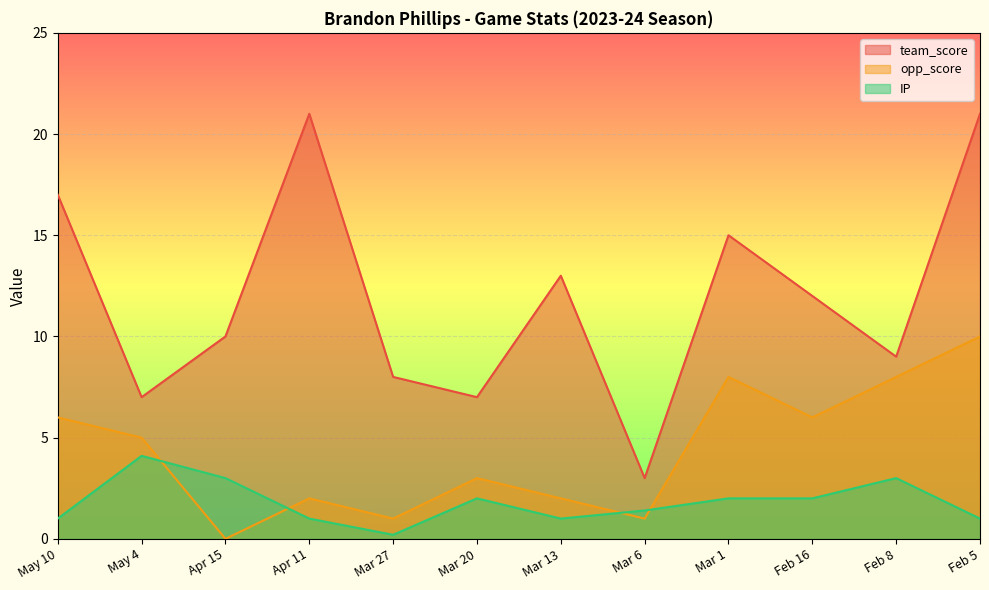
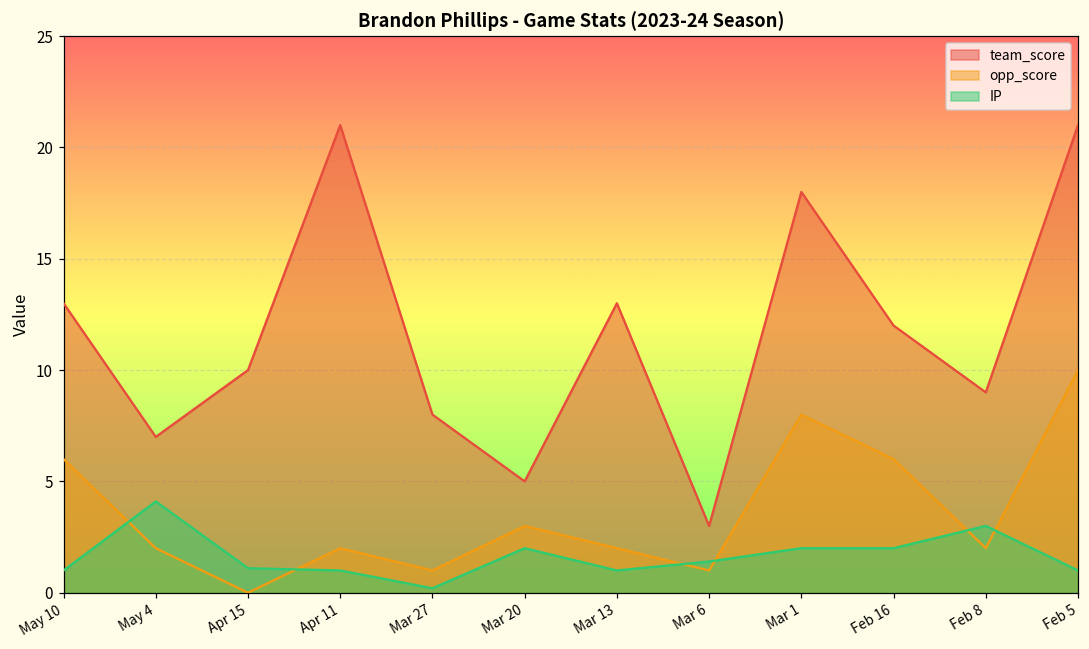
team_score, May 10: 17 -> 13
opp_score, May 4: 5 -> 2
IP, Apr 15: 3.0 -> 1.1
team_score, Mar 20: 7 -> 5
team_score, Mar 1: 15 -> 18
opp_score, Feb 8: 8 -> 2
